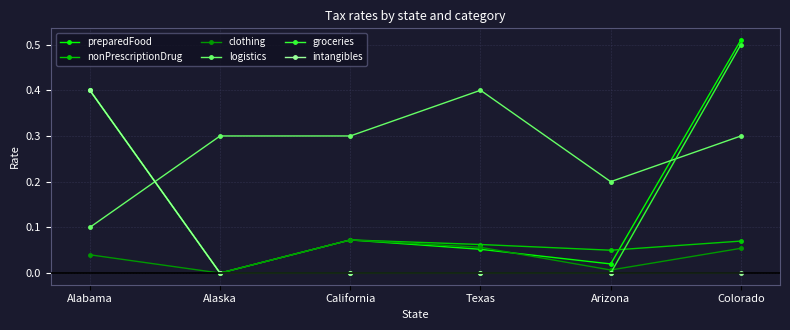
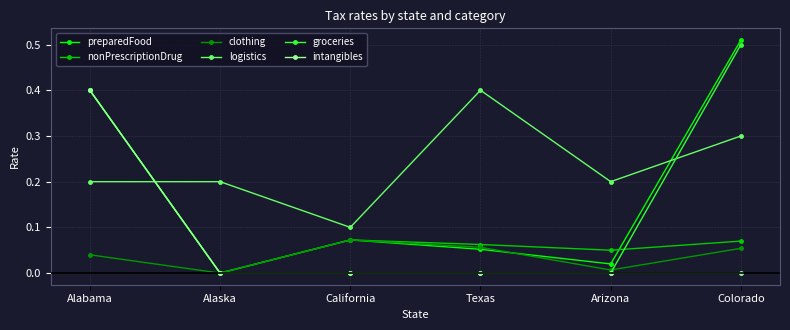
logistics, Alabama: 0.1 -> 0.2
logistics, Alaska: 0.3 -> 0.2
logistics, California: 0.3 -> 0.1
